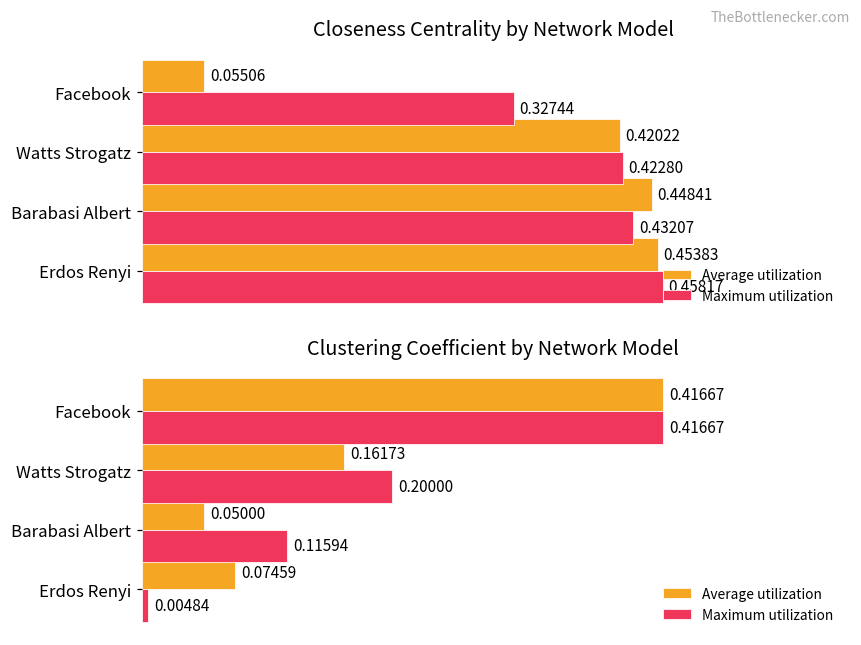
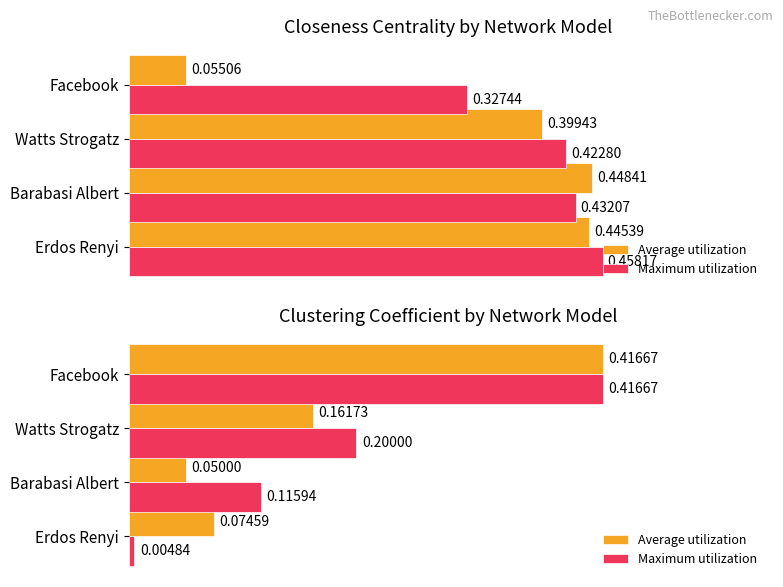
Closeness Centrality by Network Model, Average utilization, Watts Strogatz: 0.42022 -> 0.39943
Closeness Centrality by Network Model, Average utilization, Erdos Renyi: 0.45383 -> 0.44539
